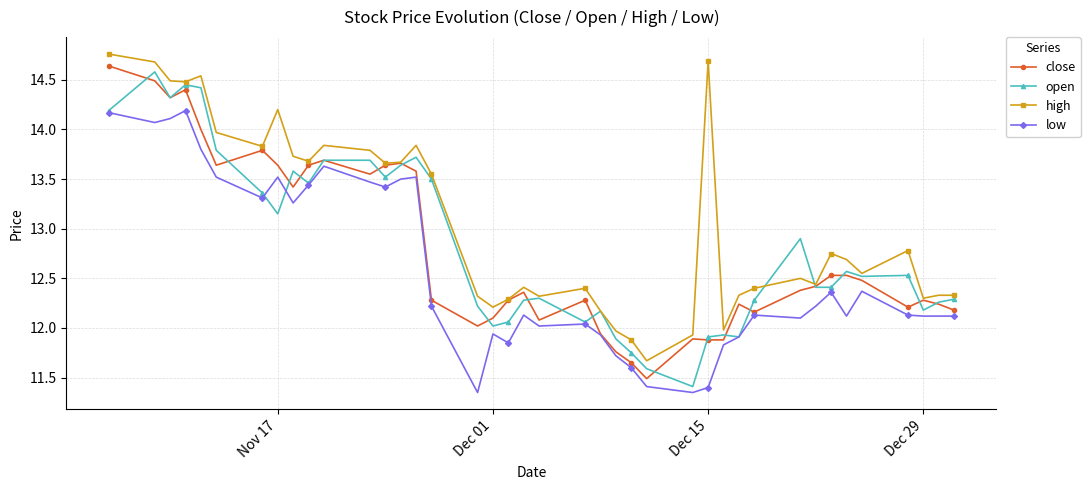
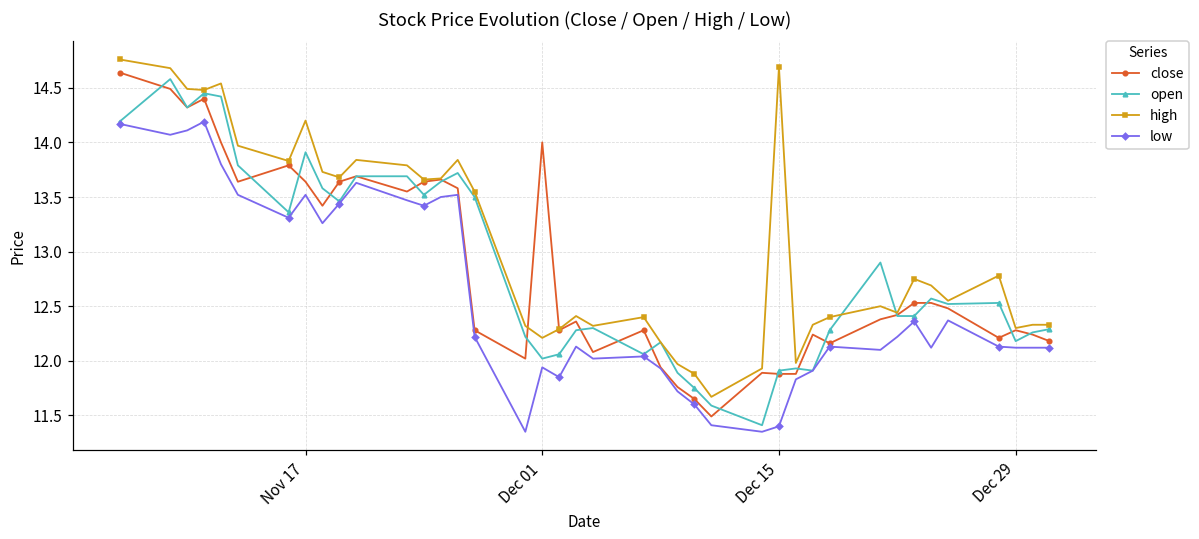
open, Nov 17: 13.2 -> 13.9
close, Dec 01: 12.1 -> 14.0
